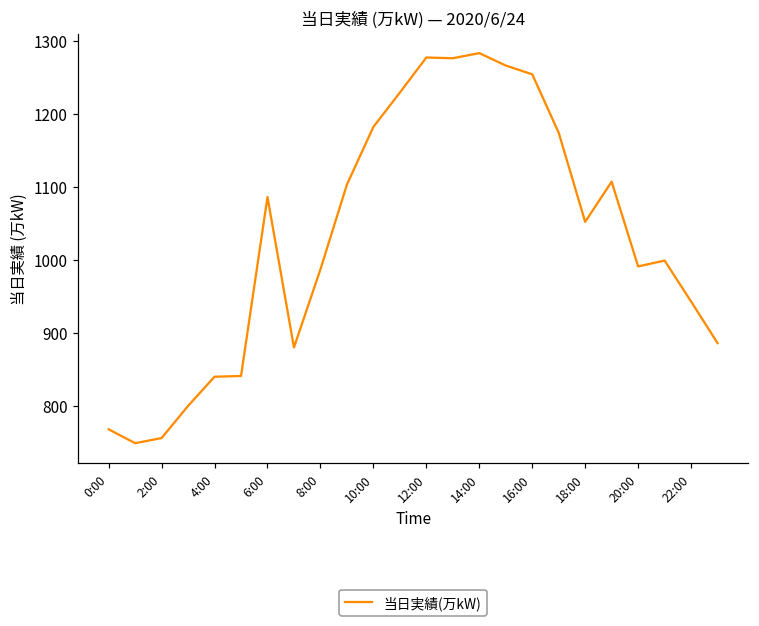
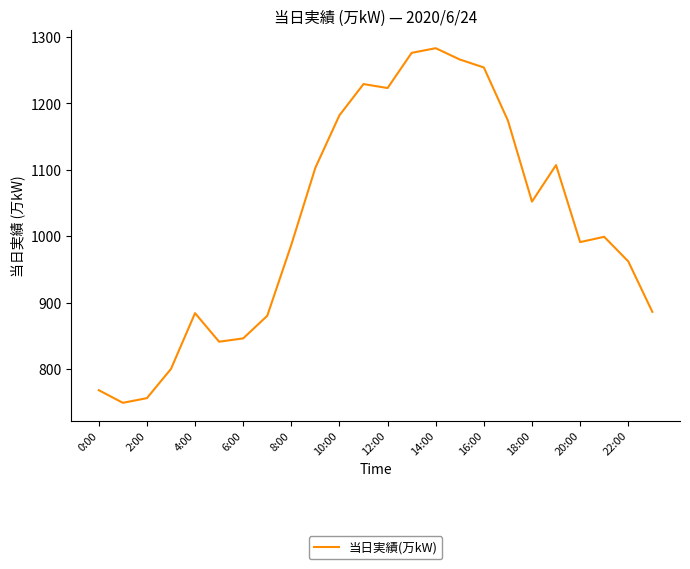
4:00: 840 -> 880
6:00: 1090 -> 850
12:00: 1280 -> 1220
22:00: 940 -> 960
